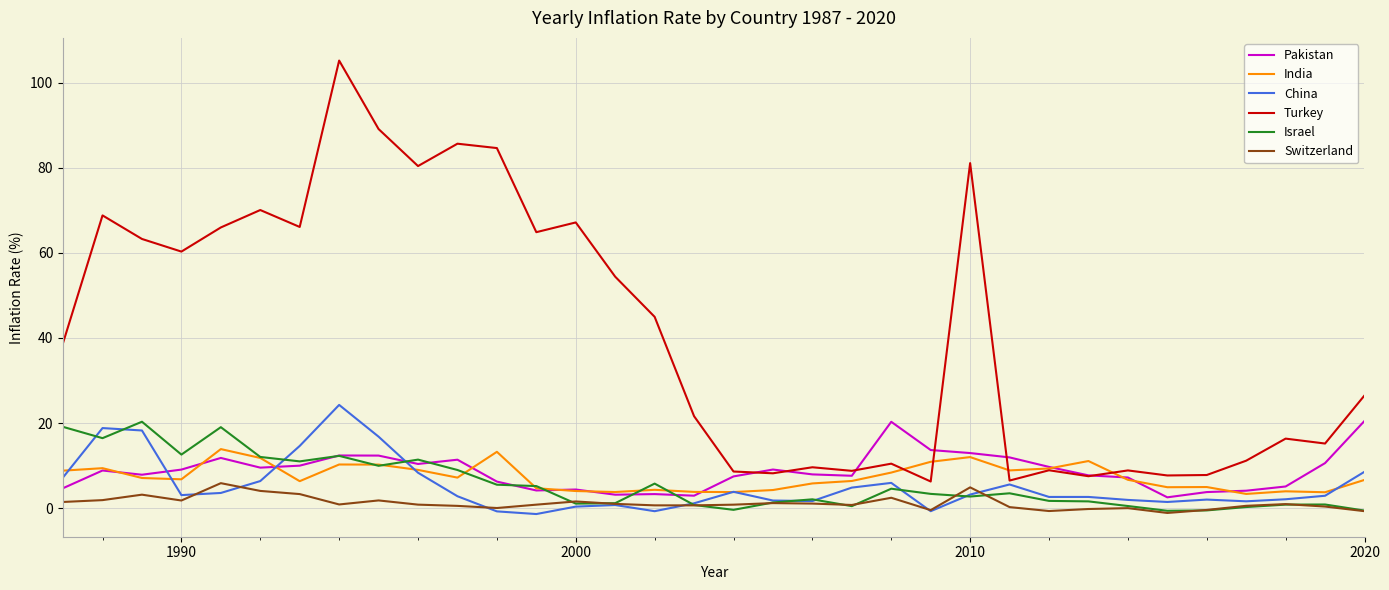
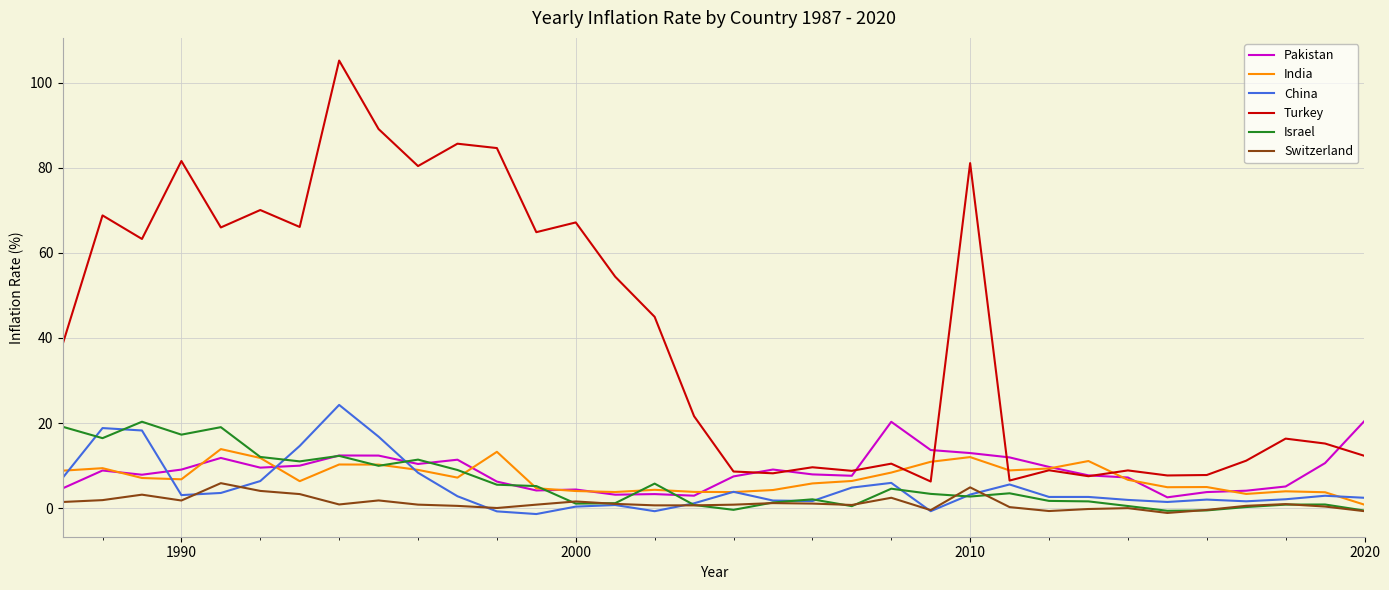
Turkey, 1990: 60 -> 82
Israel, 1990: 13 -> 17
India, 2020: 7 -> 1
China, 2020: 9 -> 2
Turkey, 2020: 26 -> 12
